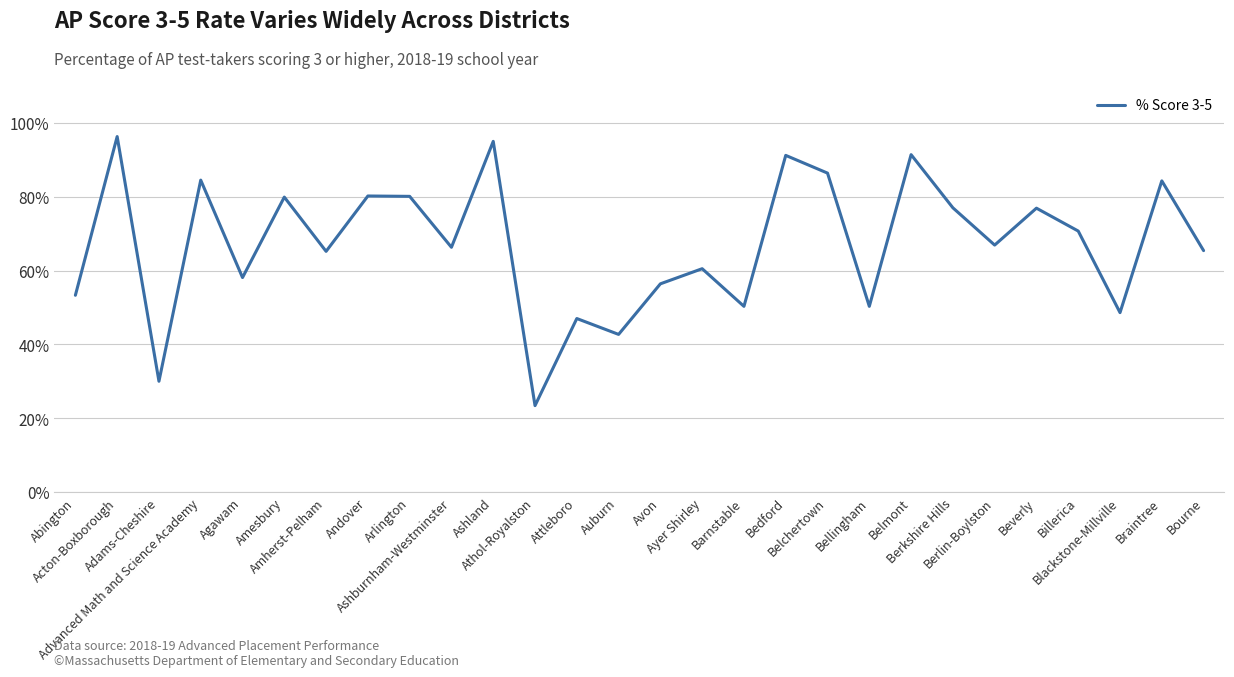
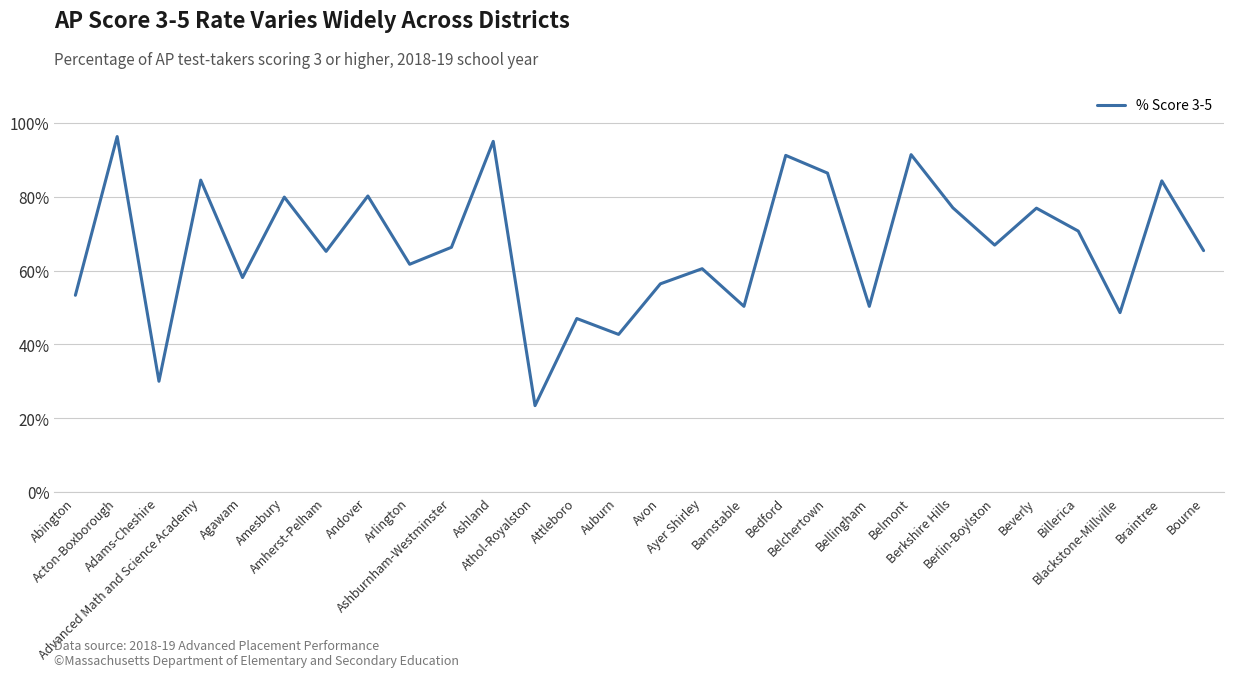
Arlington: 80% -> 62%
